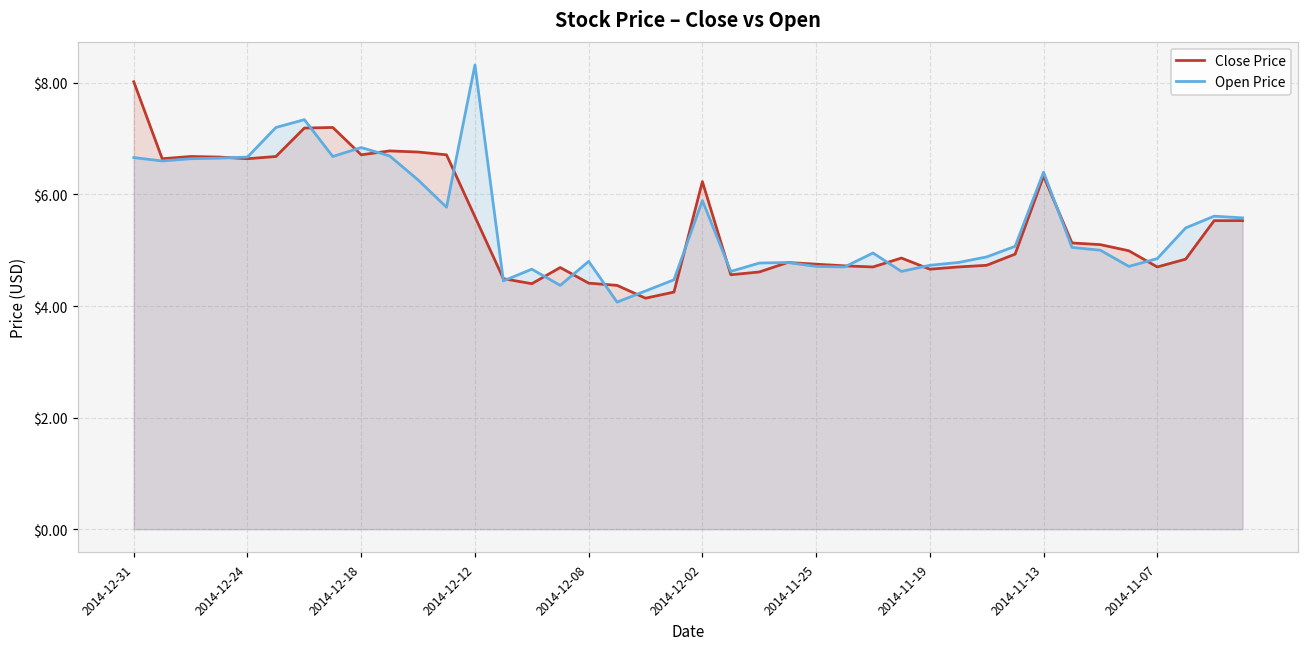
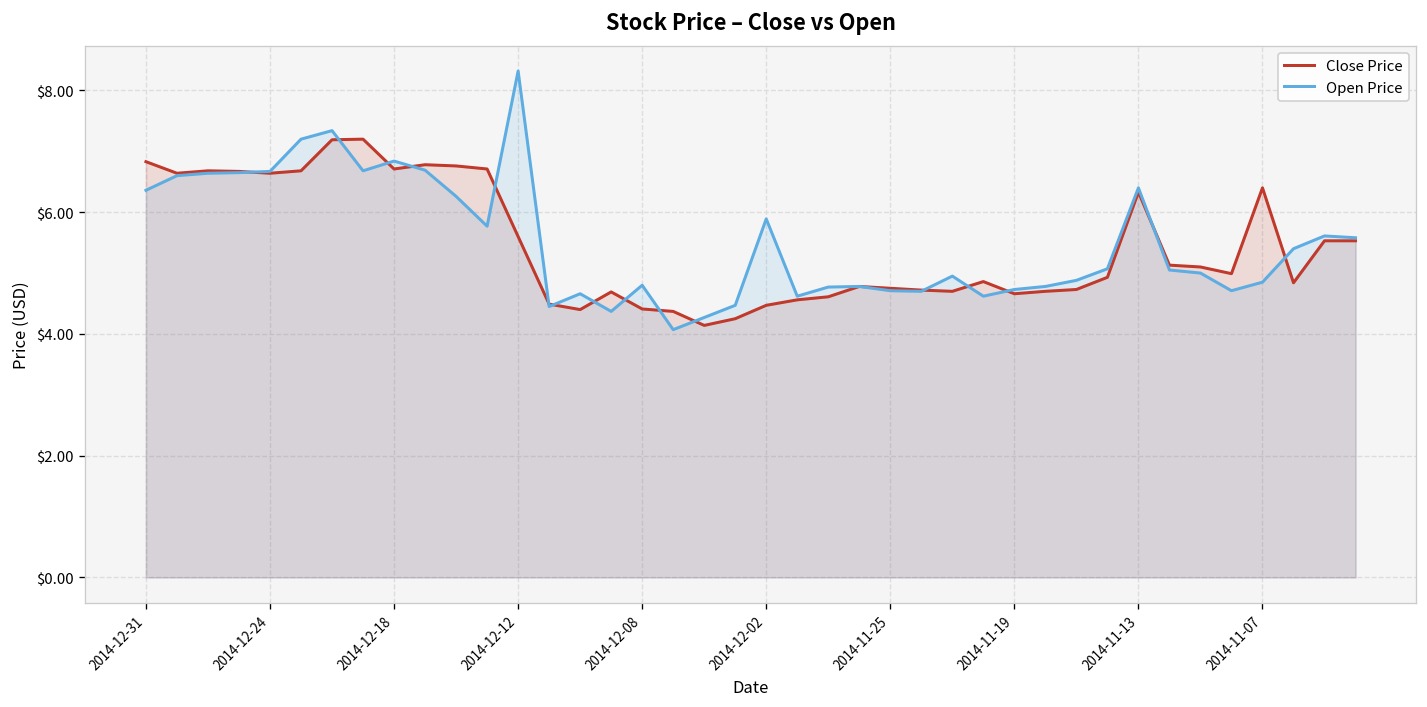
Close Price, 2014-12-31: $8.0 -> $6.8
Open Price, 2014-12-31: $6.7 -> $6.4
Close Price, 2014-12-02: $6.2 -> $4.5
Close Price, 2014-11-07: $4.7 -> $6.4
